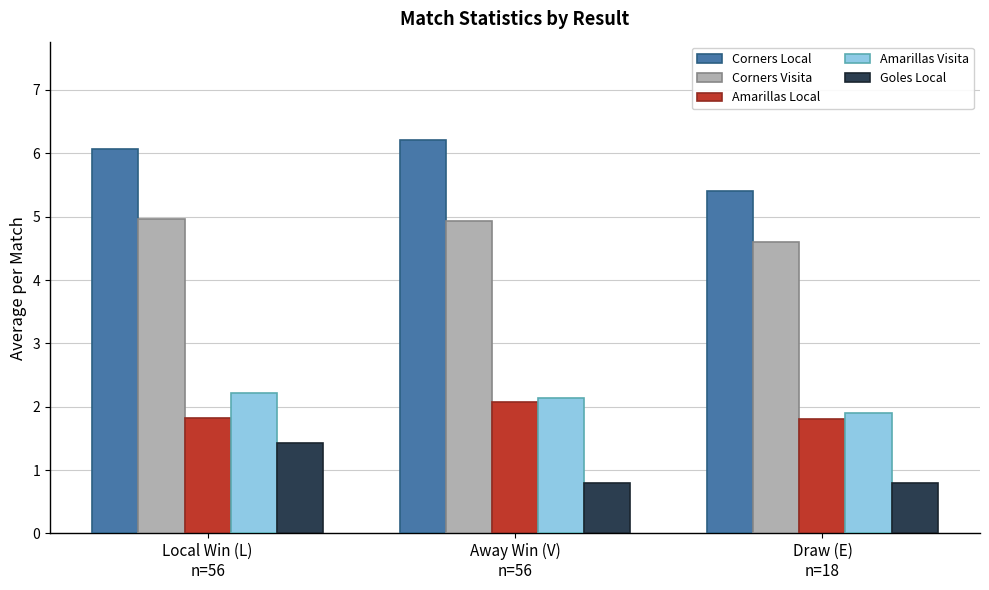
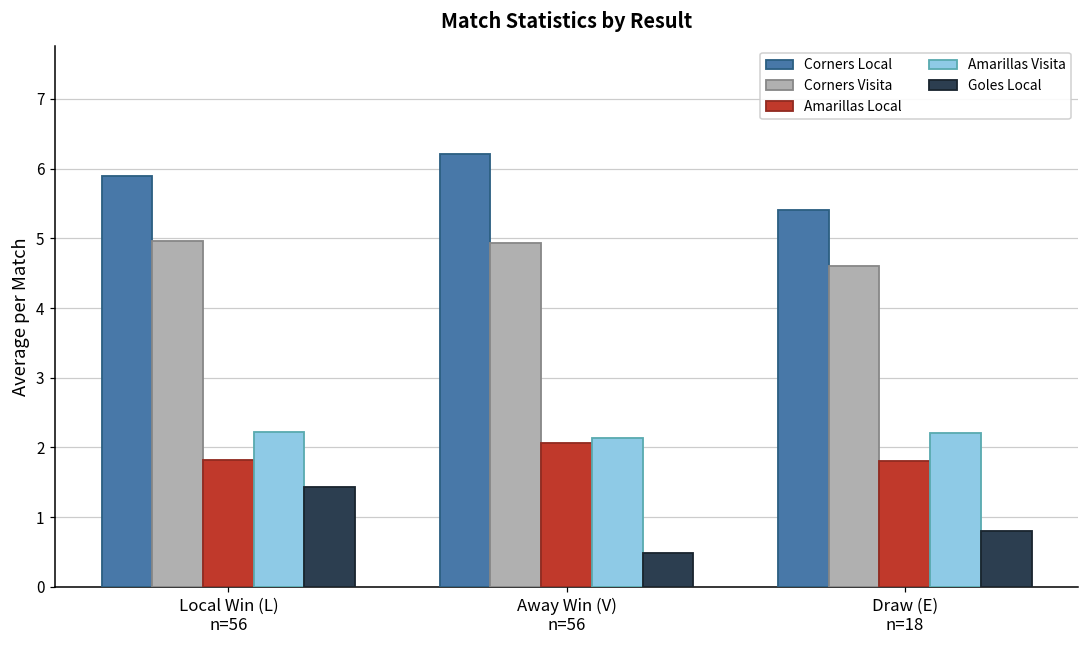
Corners Local, Local Win (L) n=56: 6.1 -> 5.9
Goles Local, Away Win (V) n=56: 0.8 -> 0.5
Amarillas Visita, Draw (E) n=18: 1.9 -> 2.2
